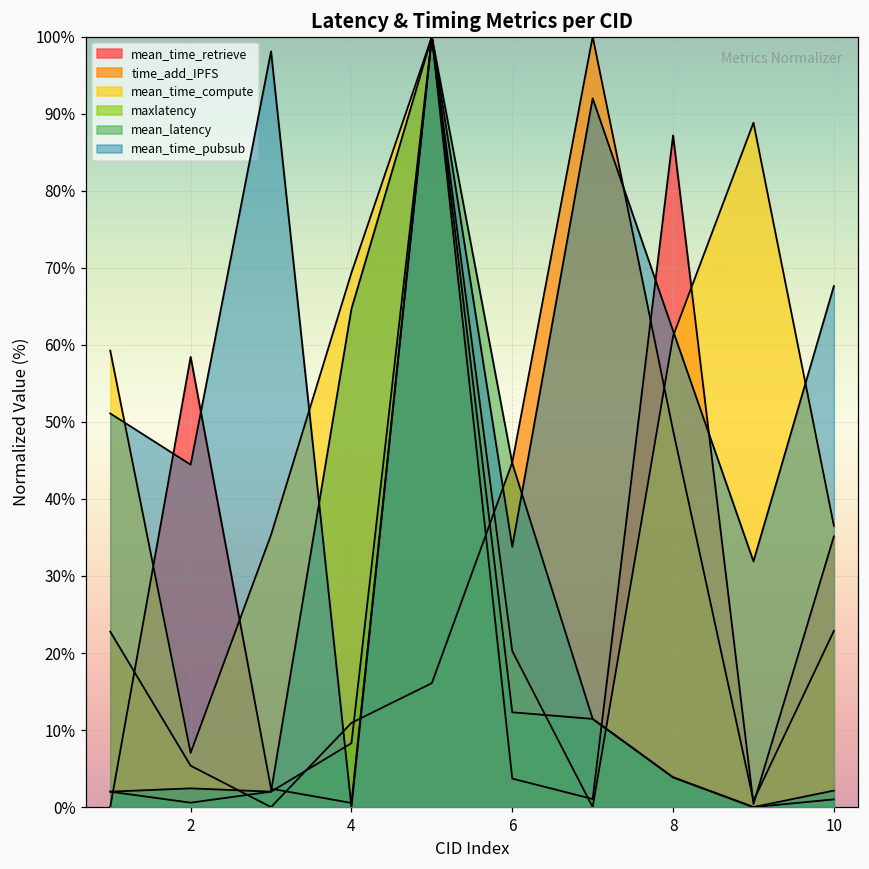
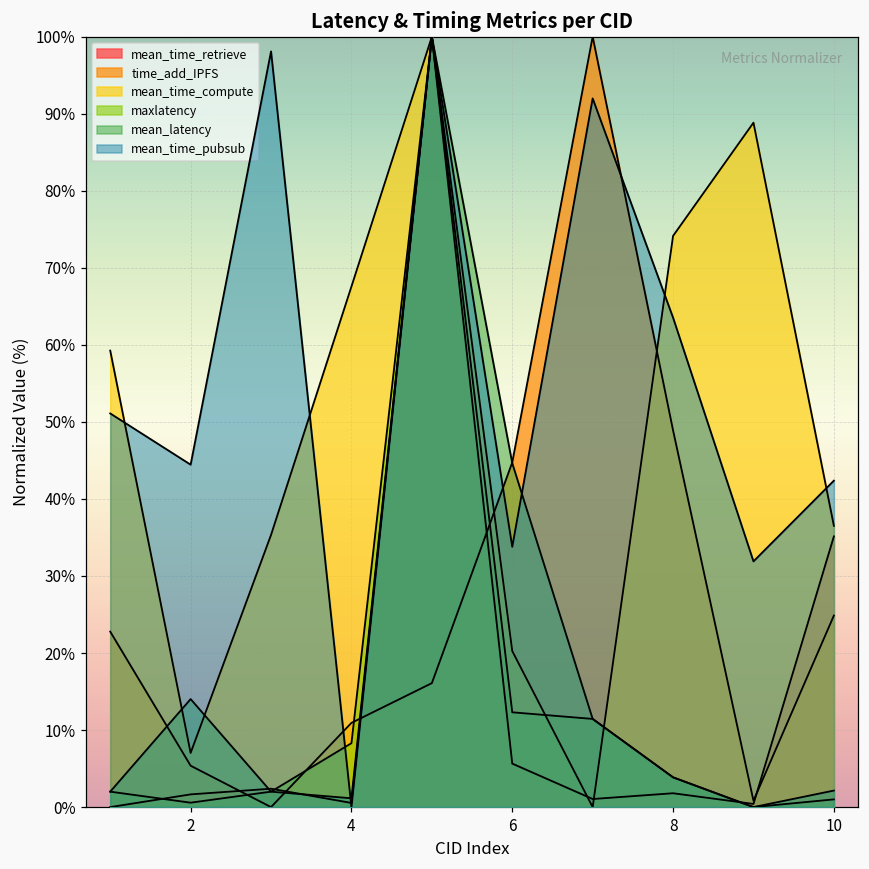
mean_time_retrieve, 2: 58% -> 2%
mean_latency, 2: 2% -> 14%
mean_time_compute, 4: 69% -> 68%
mean_latency, 4: 65% -> 1%
mean_time_retrieve, 6: 4% -> 6%
mean_time_retrieve, 8: 87% -> 2%
mean_time_compute, 8: 61% -> 74%
mean_time_pubsub, 8: 62% -> 64%
time_add_IPFS, 10: 23% -> 25%
mean_time_pubsub, 10: 68% -> 42%
